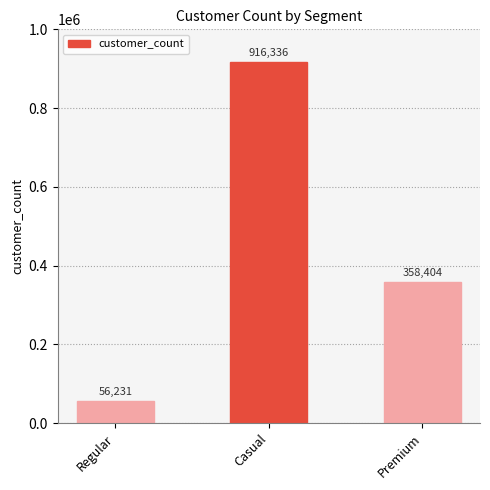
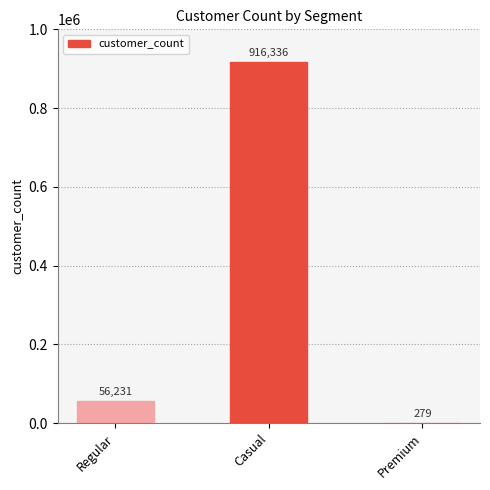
Premium: 358,404 -> 279
